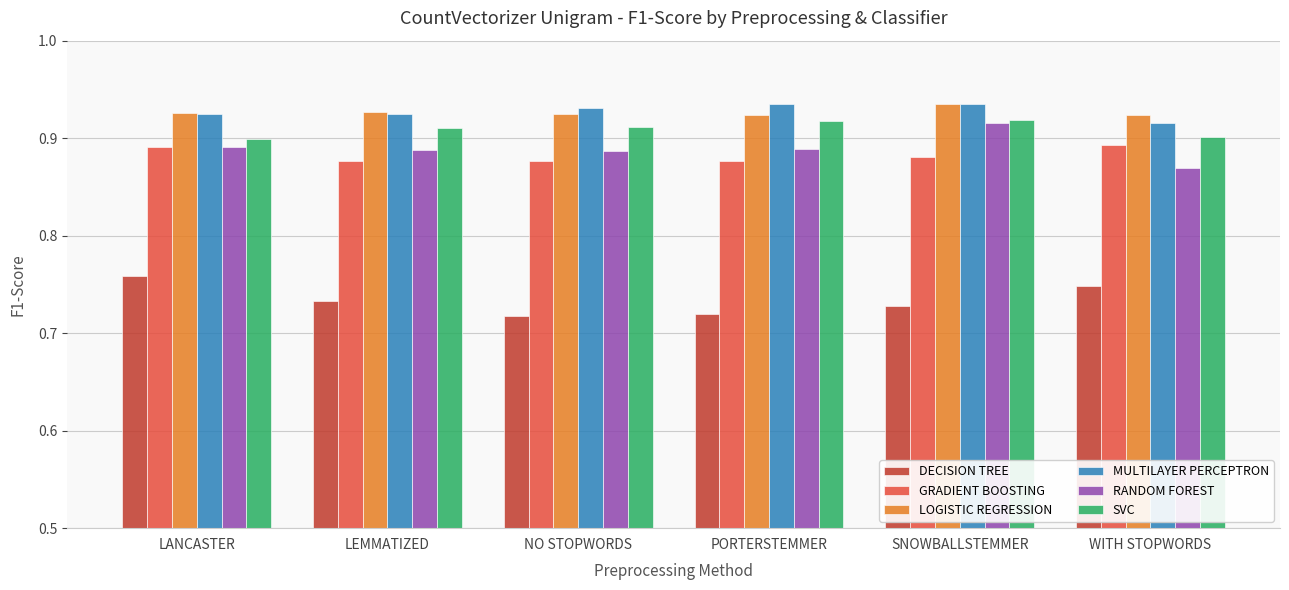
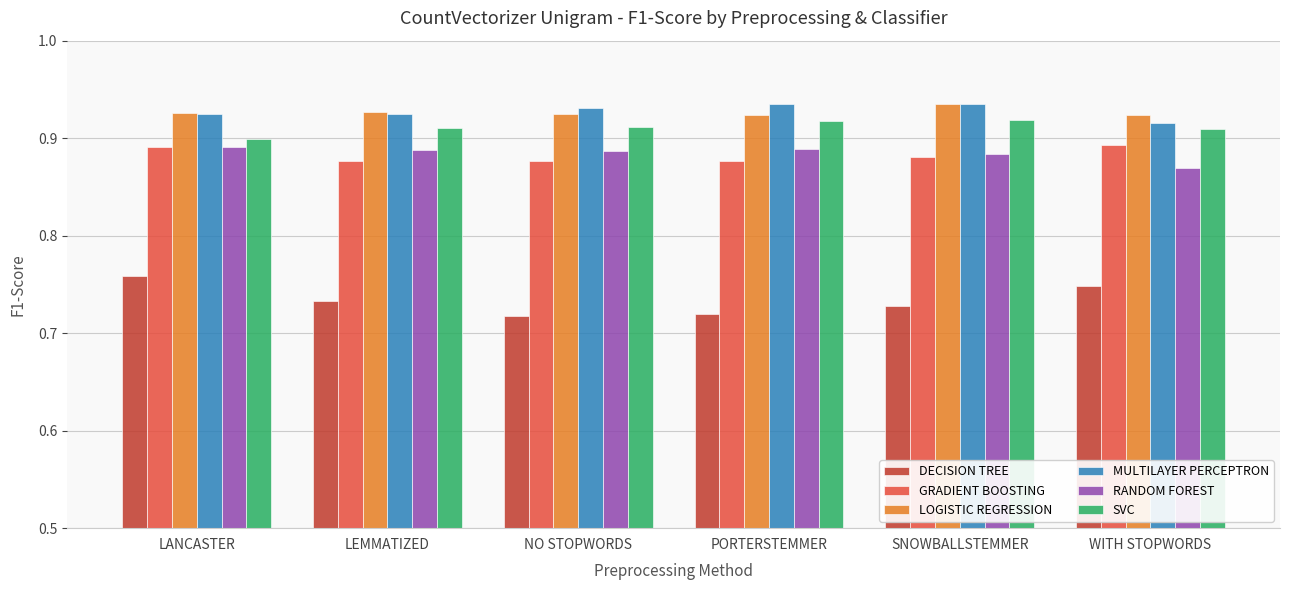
RANDOM FOREST, SNOWBALLSTEMMER: 0.92 -> 0.88
SVC, WITH STOPWORDS: 0.90 -> 0.91
